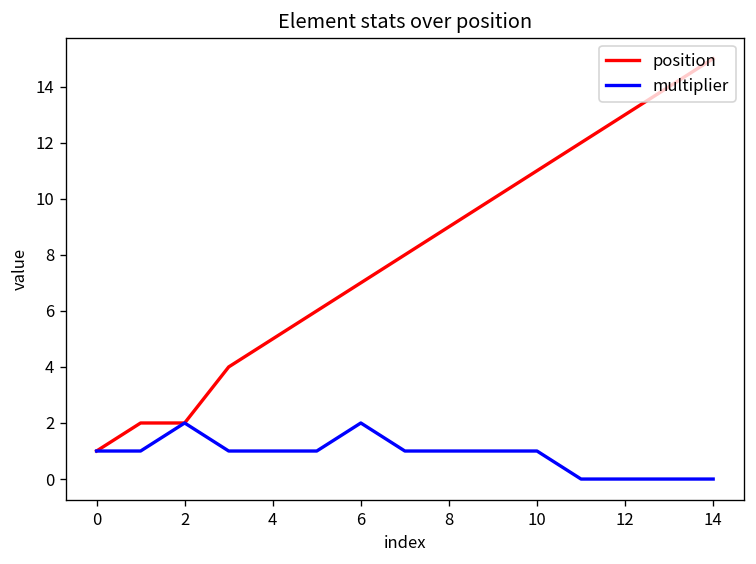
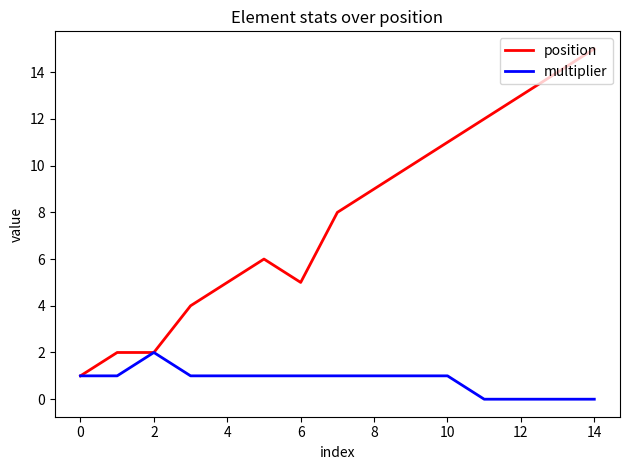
position, 6: 7 -> 5
multiplier, 6: 2 -> 1
